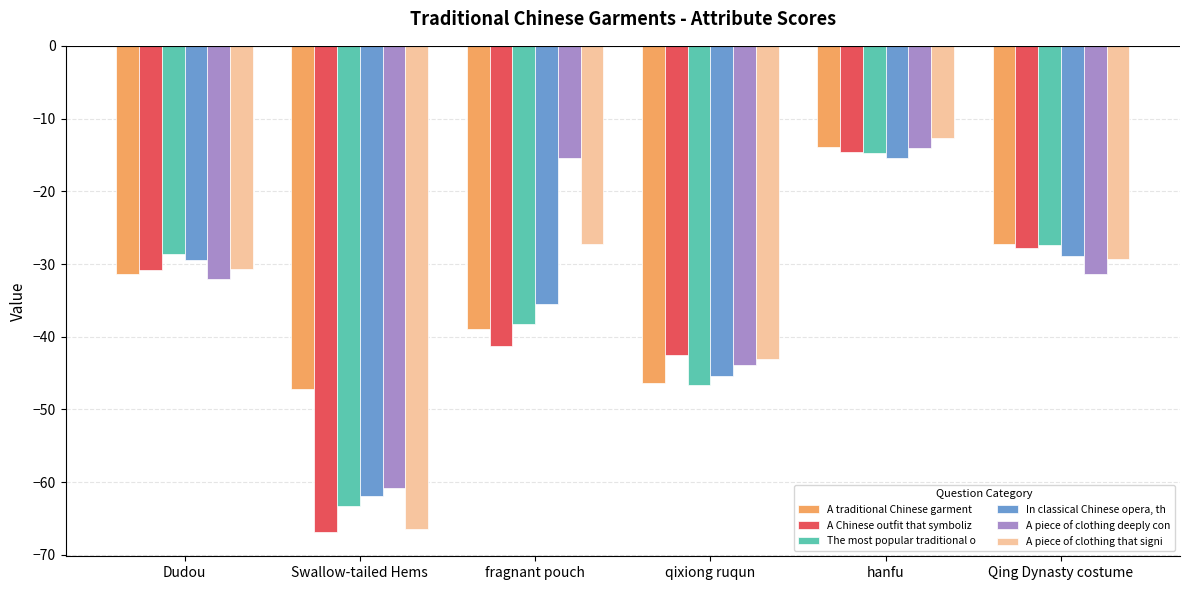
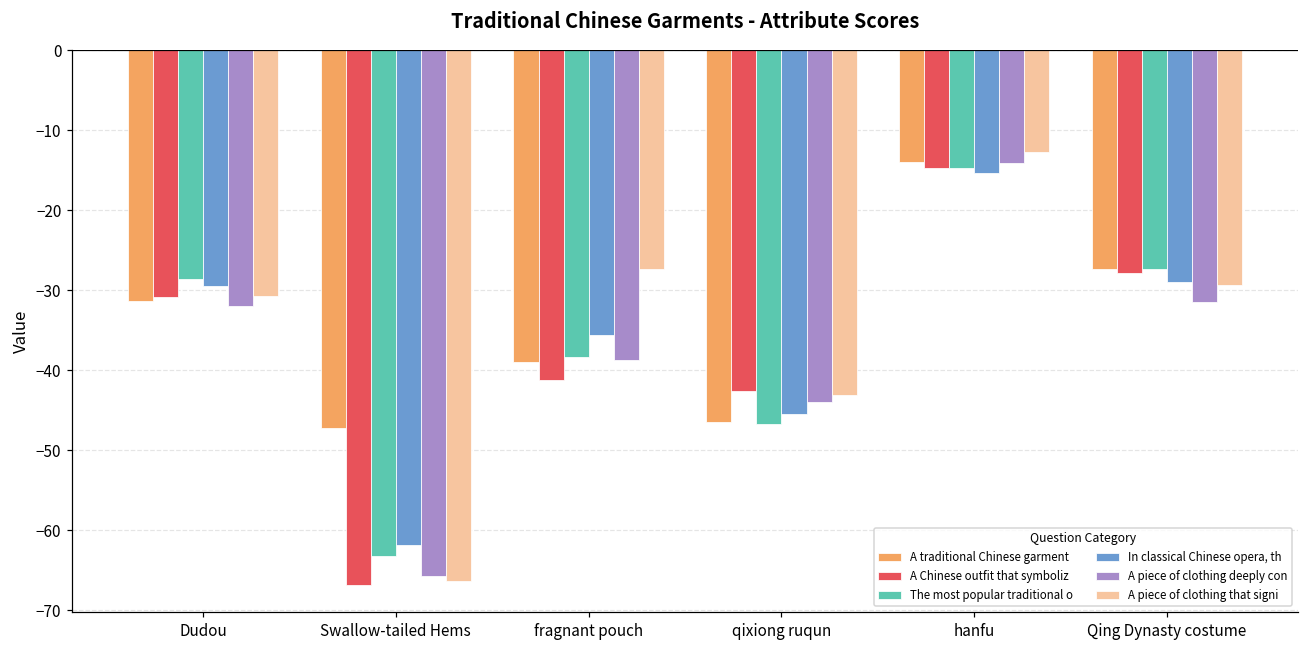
A piece of clothing deeply con, Swallow-tailed Hems: -61 -> -66
A piece of clothing deeply con, fragnant pouch: -15 -> -39
